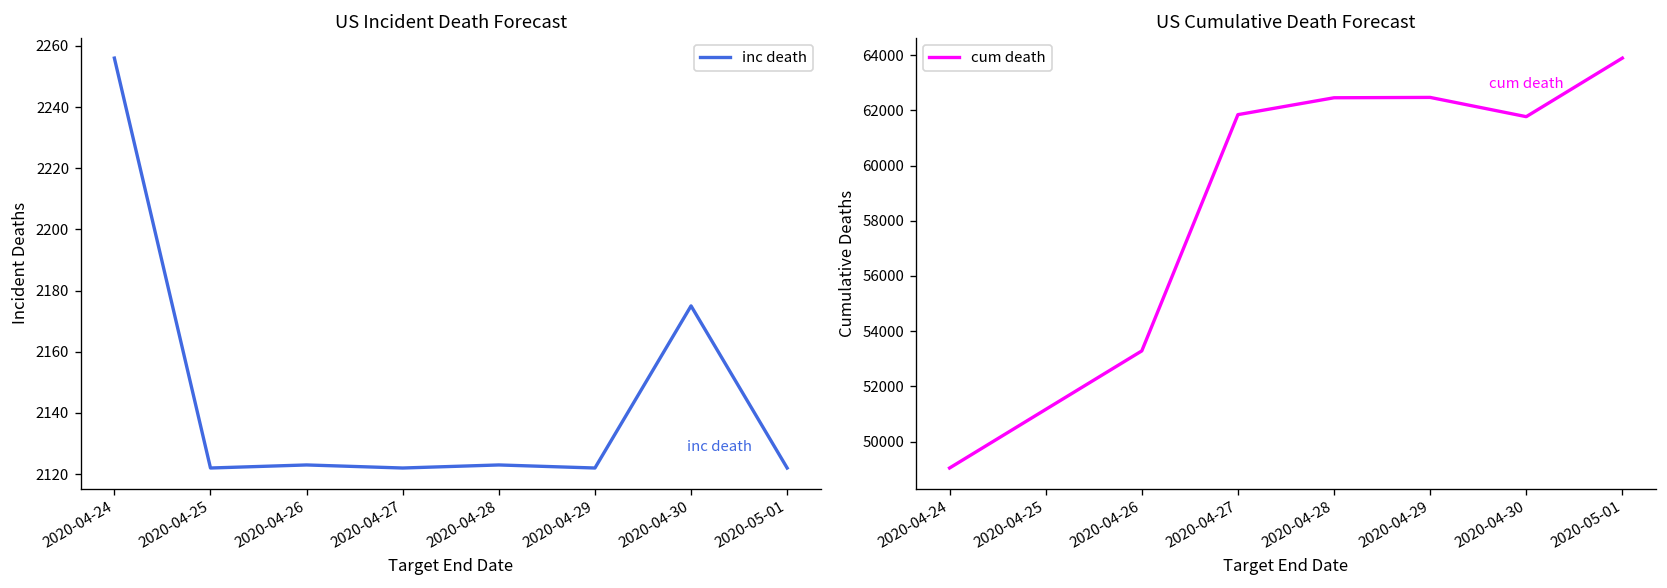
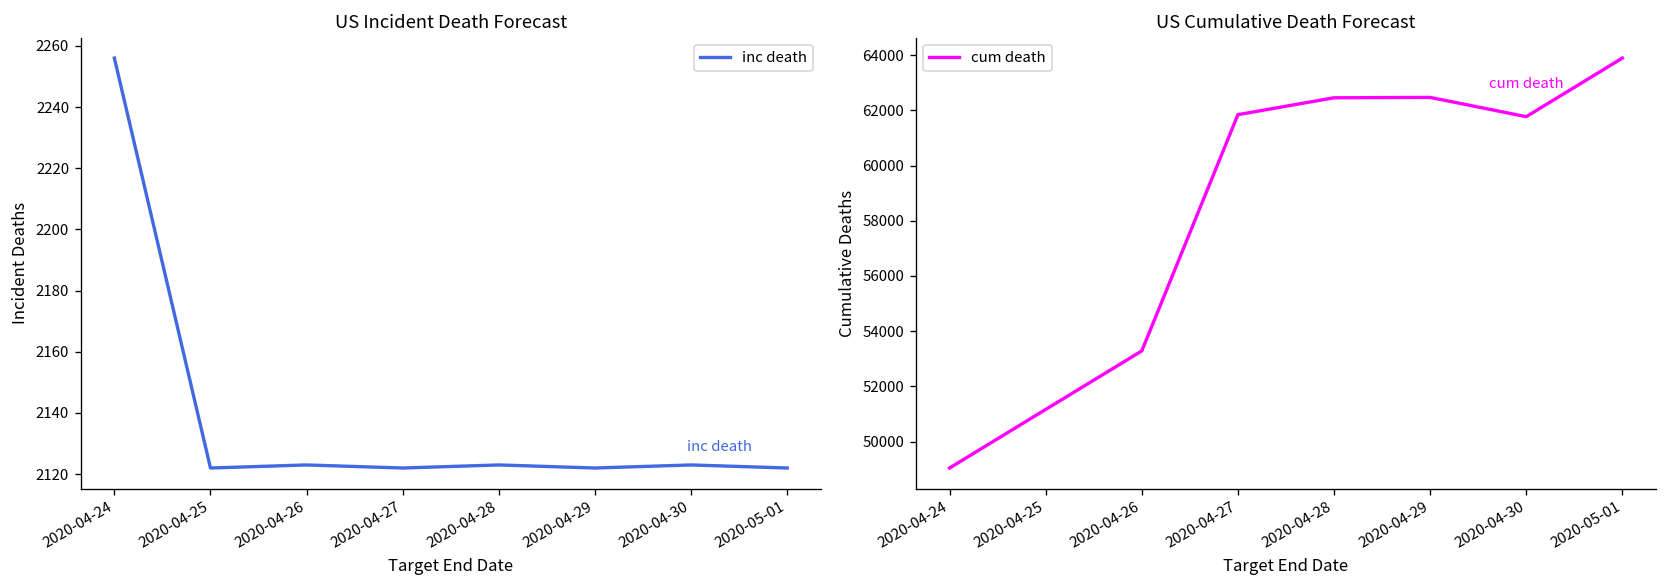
US Incident Death Forecast, 2020-04-30: 2175 -> 2123
